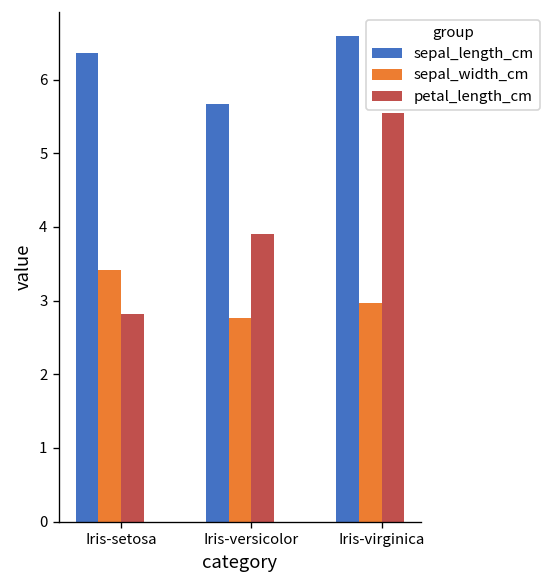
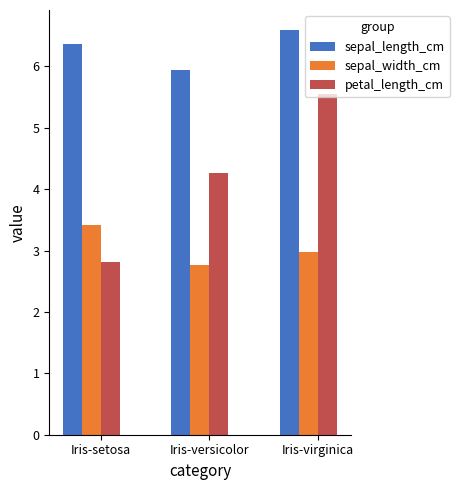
sepal_length_cm, Iris-versicolor: 5.7 -> 5.9
petal_length_cm, Iris-versicolor: 3.9 -> 4.3
